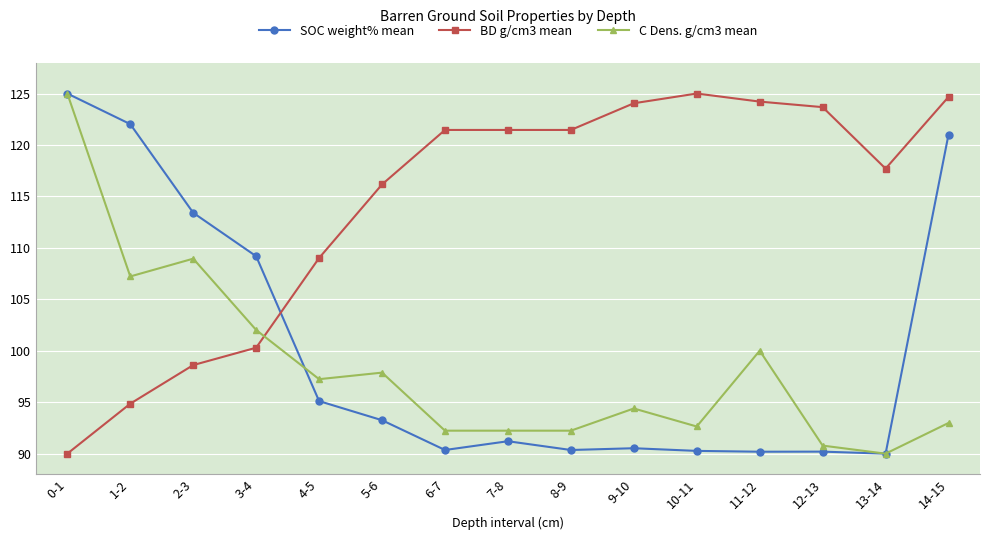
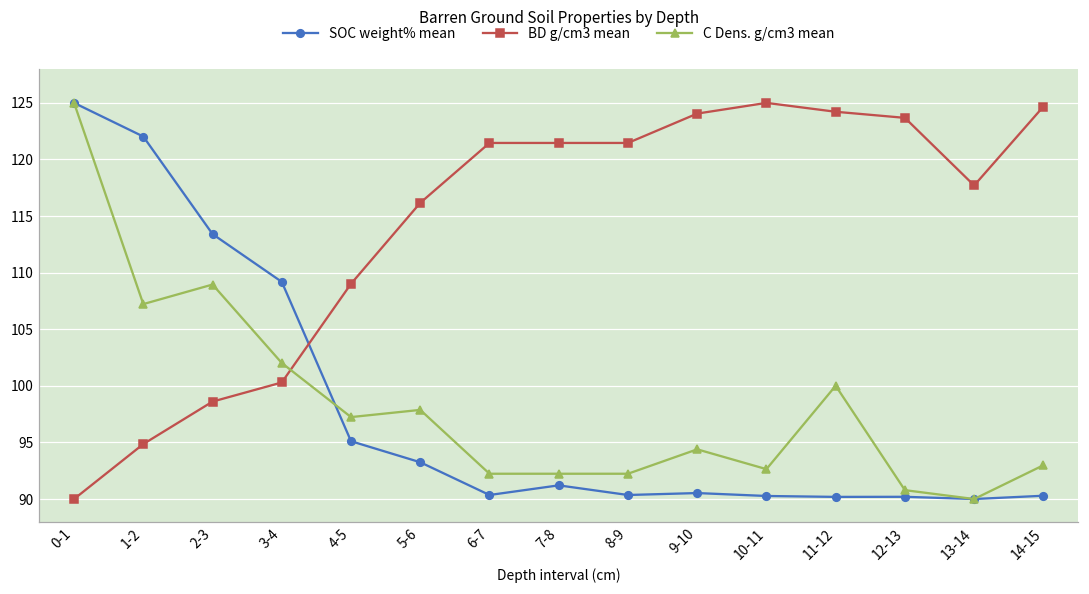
SOC weight% mean, 14-15: 121.0 -> 90.3
